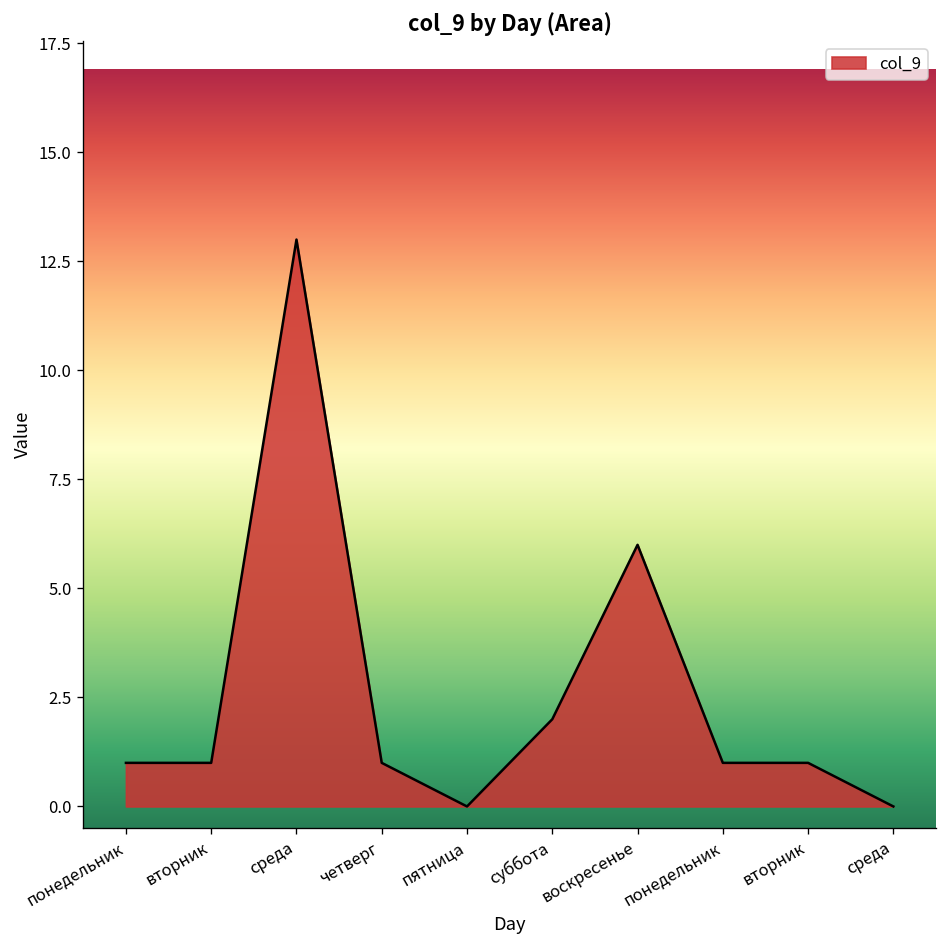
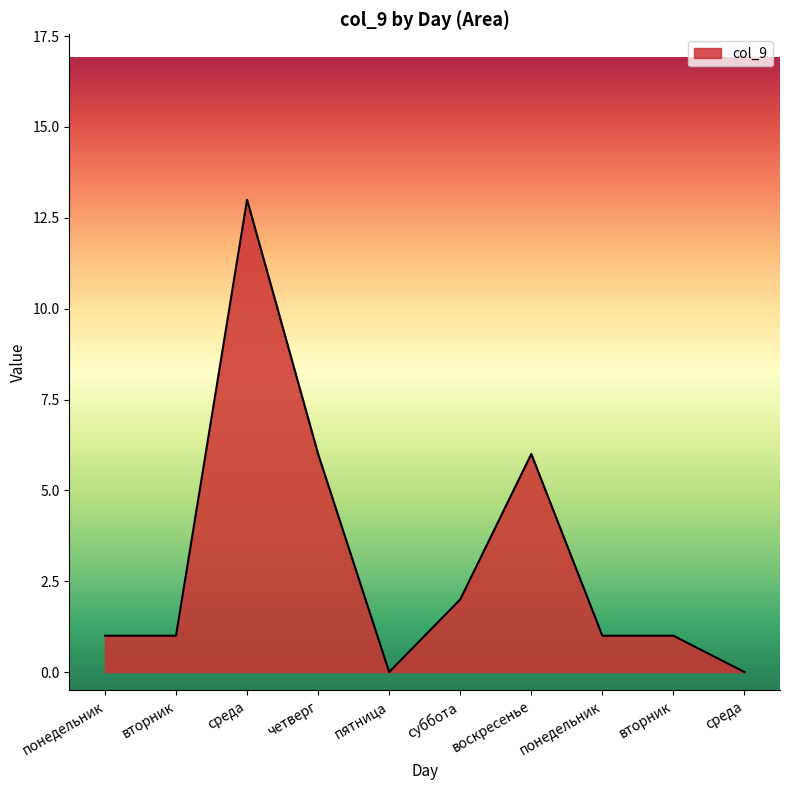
четверг: 1 -> 6
